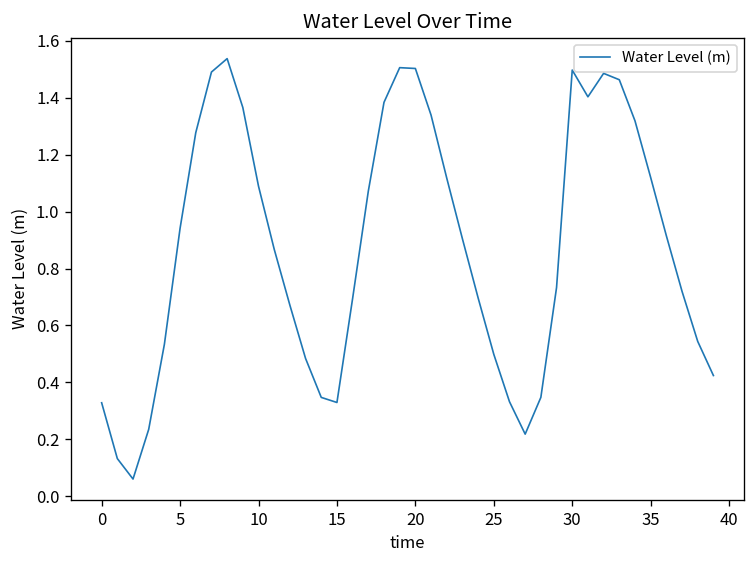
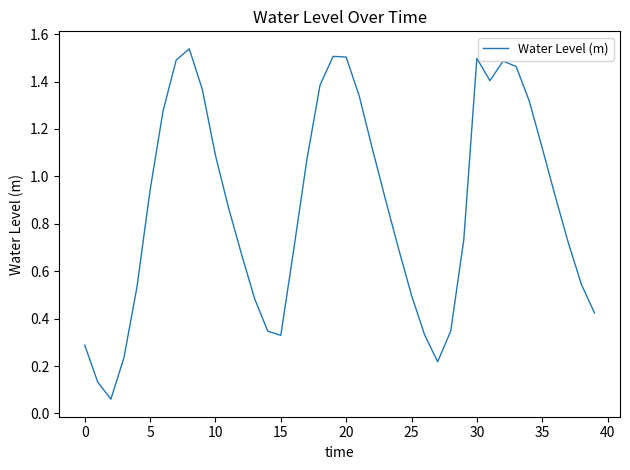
0: 0.33 -> 0.29
